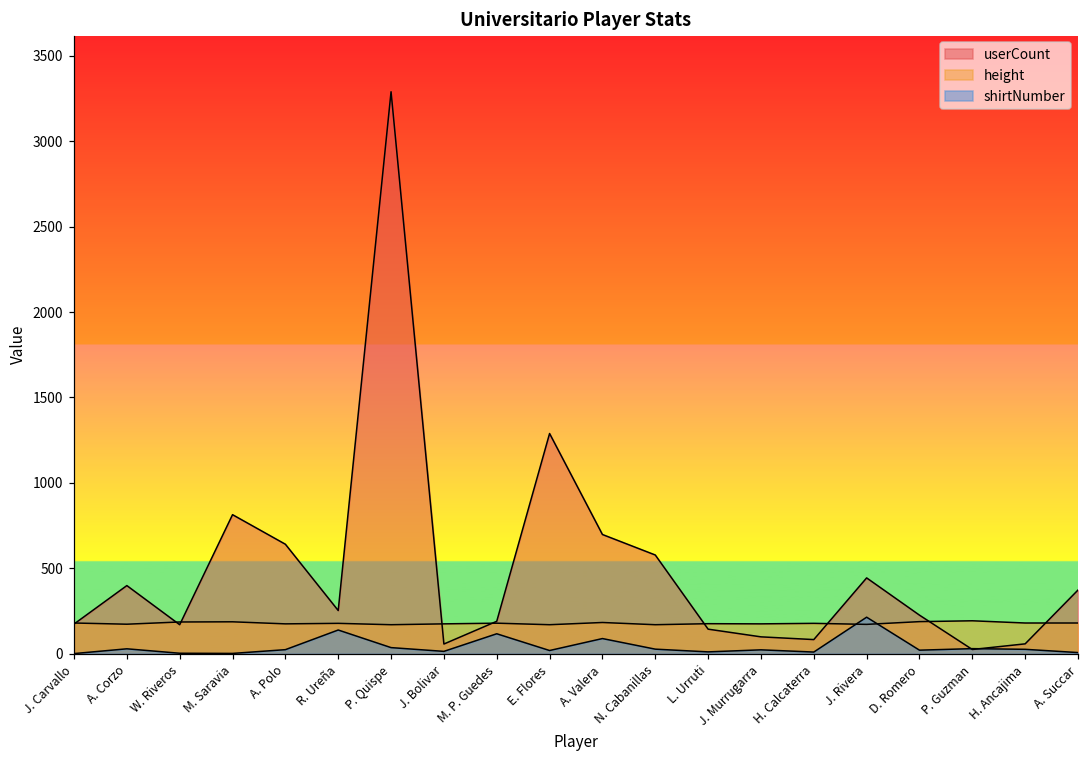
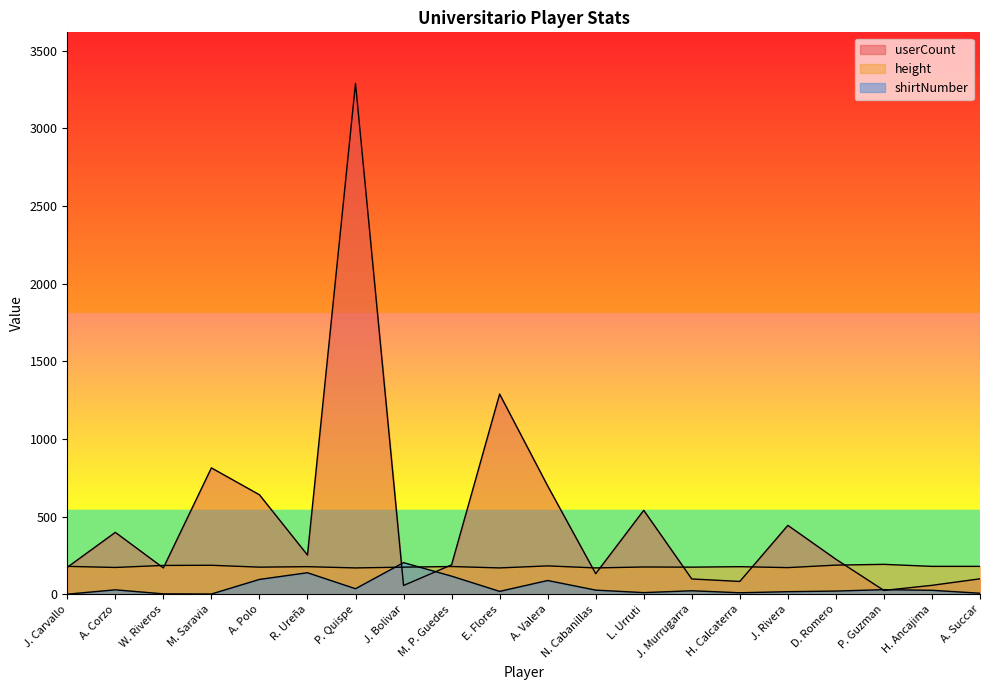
shirtNumber, A. Polo: 20 -> 100
shirtNumber, J. Bolivar: 10 -> 200
userCount, N. Cabanillas: 580 -> 130
userCount, L. Urruti: 140 -> 540
shirtNumber, J. Rivera: 210 -> 20
userCount, A. Succar: 370 -> 100
